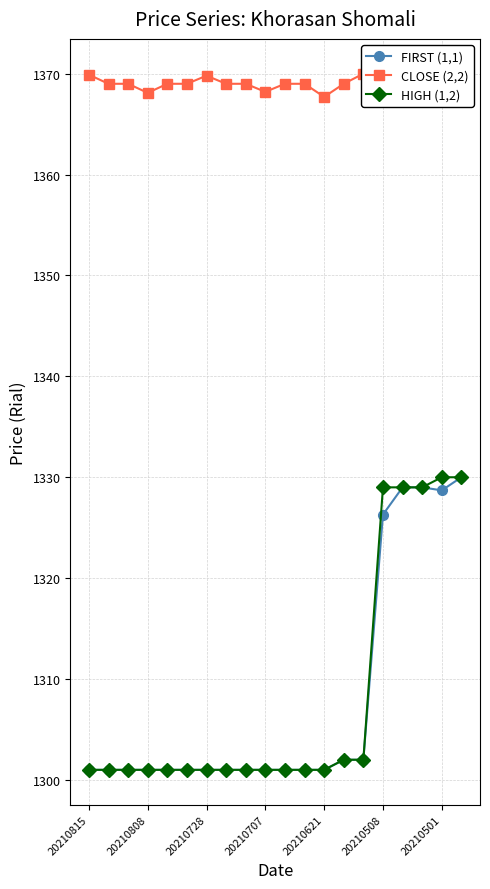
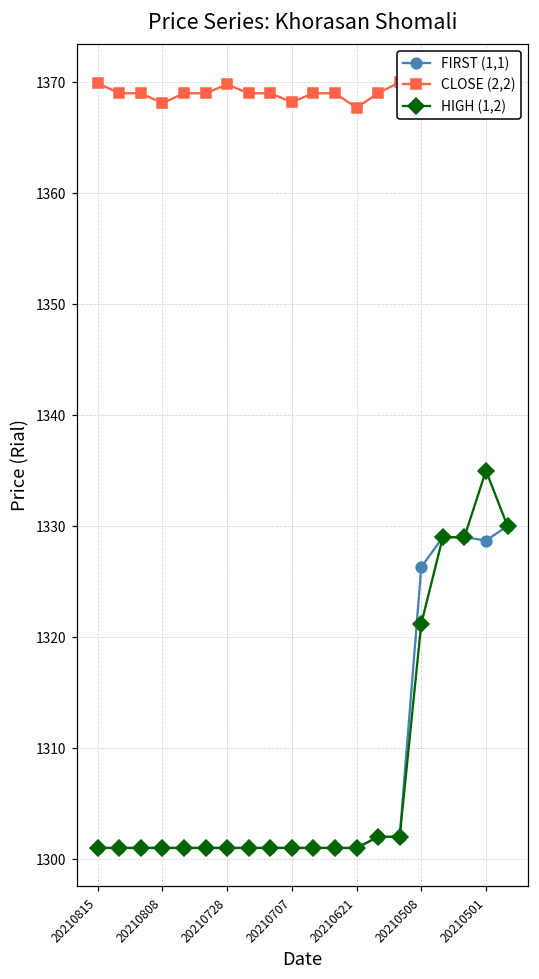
HIGH (1,2), 20210508: 1329.0 -> 1321.2
HIGH (1,2), 20210501: 1330 -> 1335
